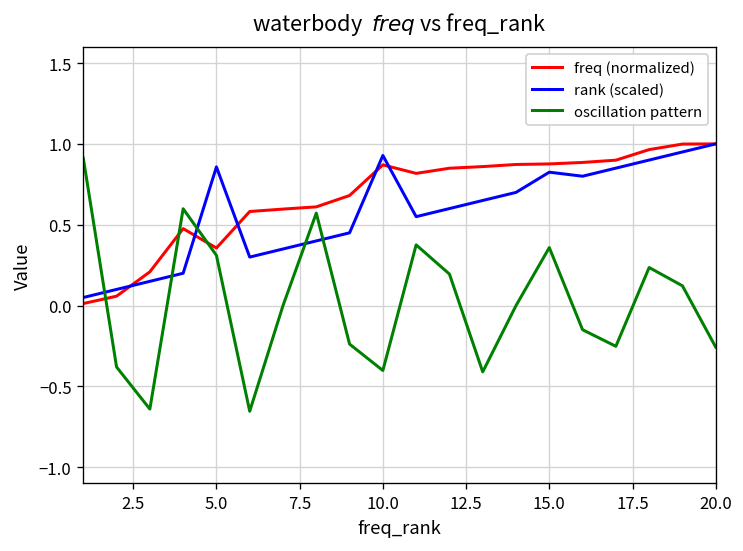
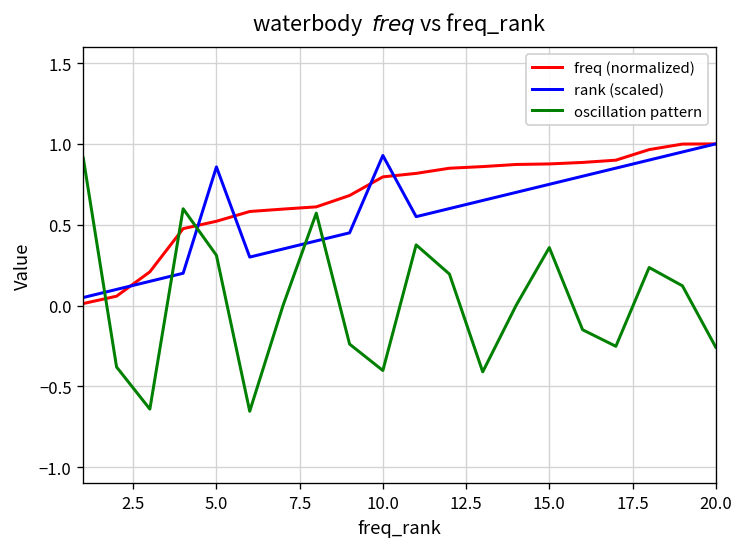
freq (normalized), 5.0: 0.36 -> 0.52
freq (normalized), 10.0: 0.87 -> 0.80
rank (scaled), 15.0: 0.83 -> 0.75
